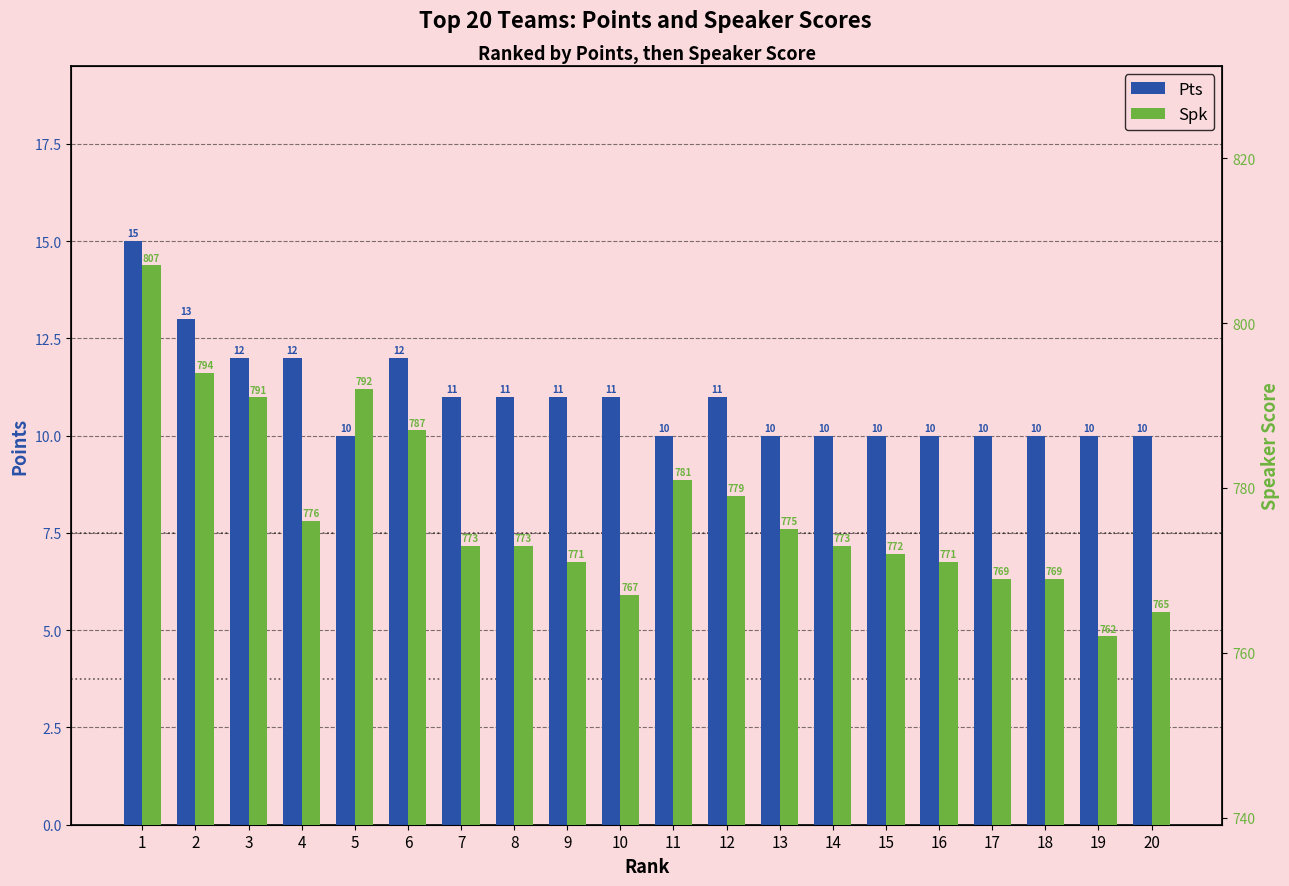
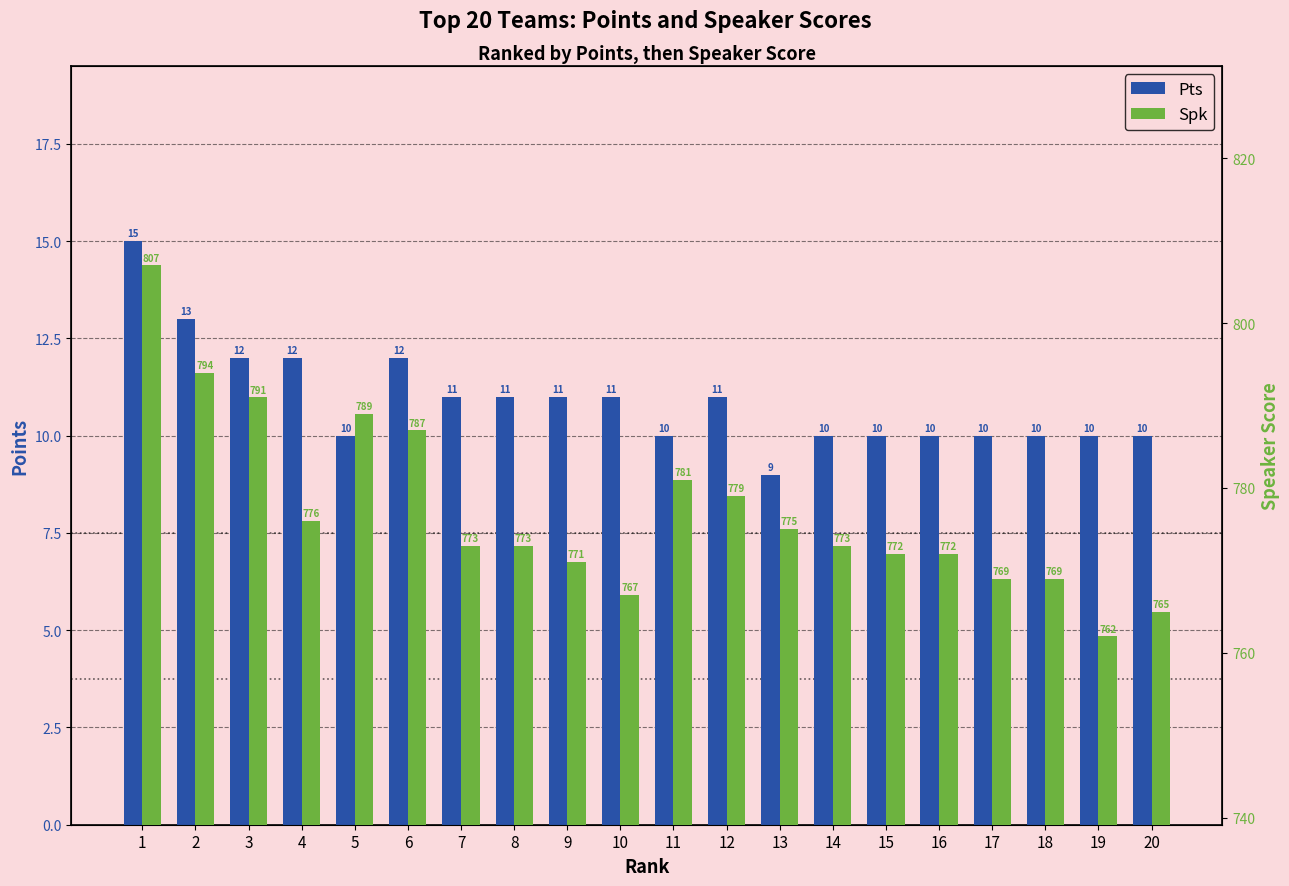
Pts, 13: 10 -> 9
Spk, 5: 792 -> 789
Spk, 16: 771 -> 772
